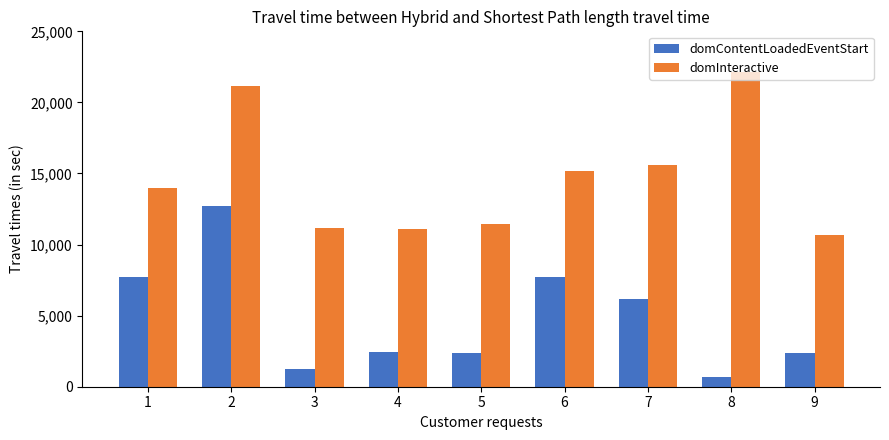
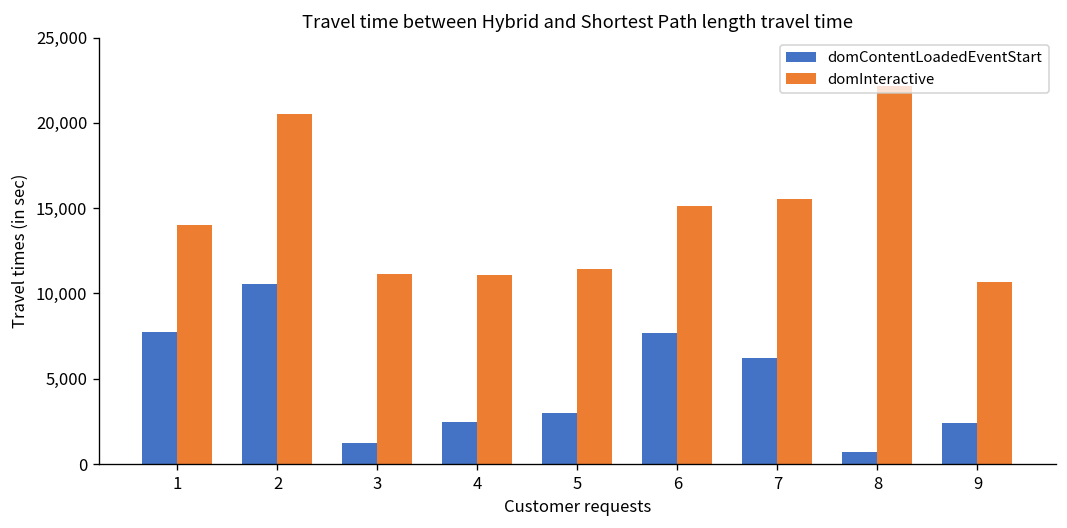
domContentLoadedEventStart, 2: 12,700 -> 10,500
domInteractive, 2: 21,200 -> 20,500
domContentLoadedEventStart, 5: 2,400 -> 3,000
